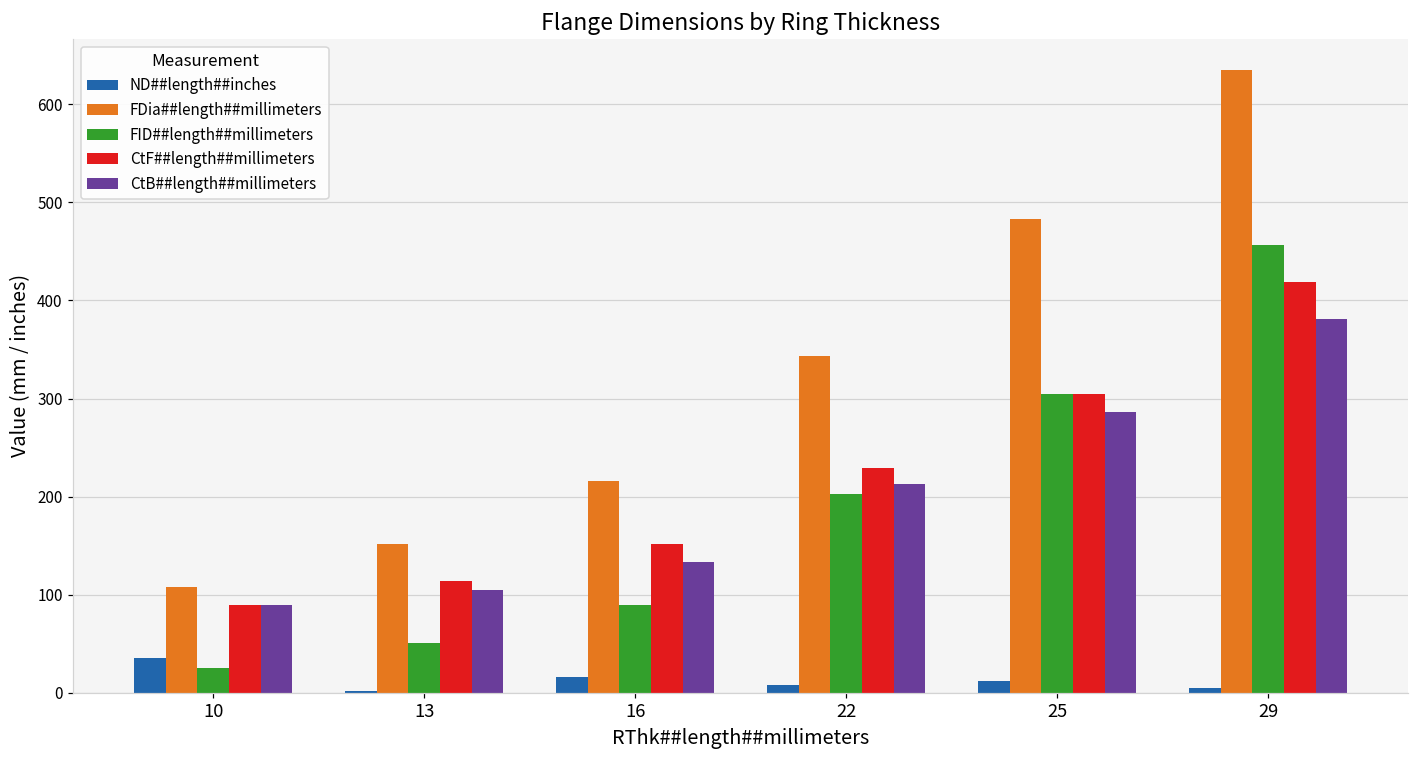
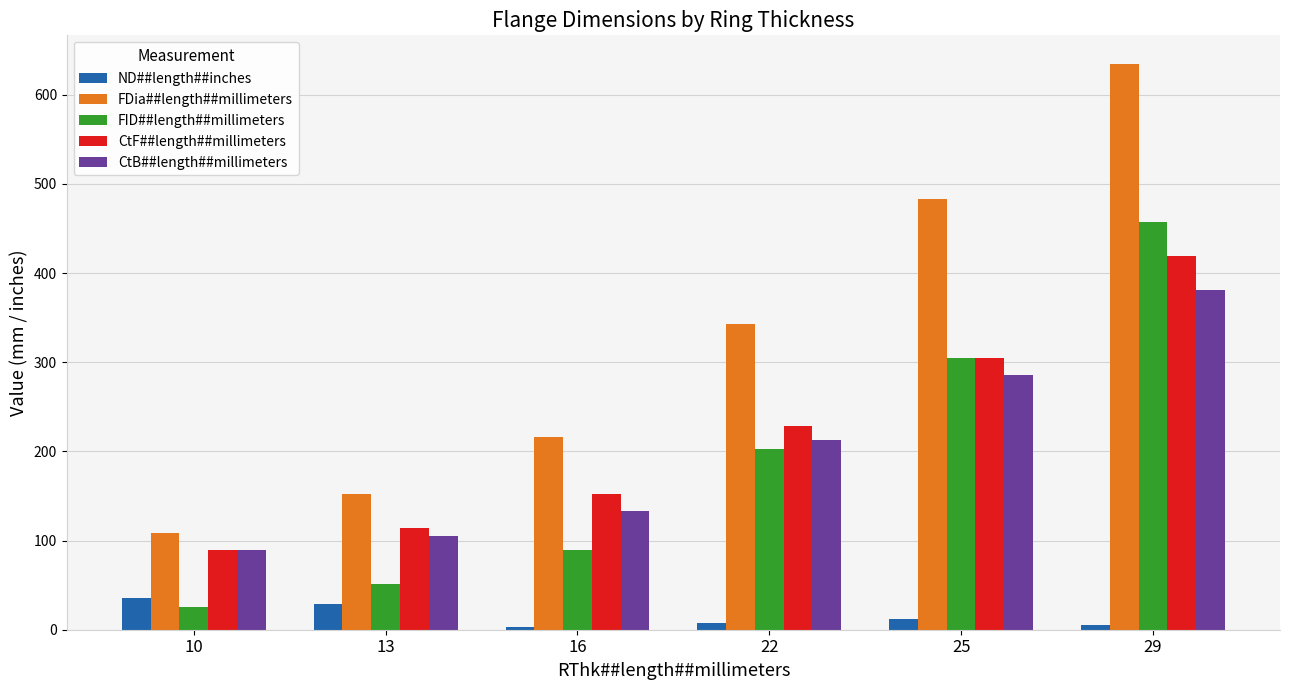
ND##length##inches, 13: 0 -> 30
ND##length##inches, 16: 20 -> 0
